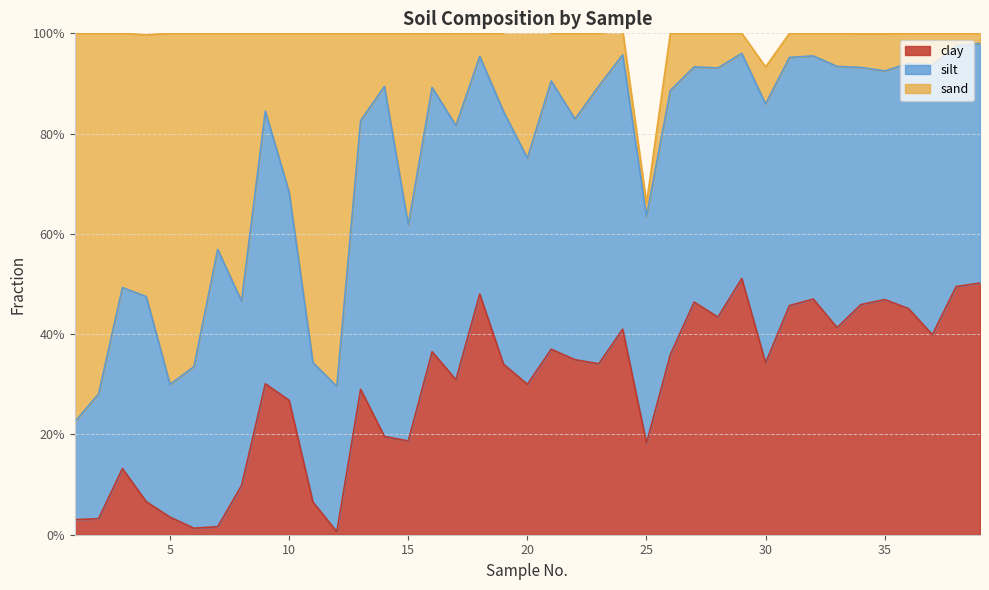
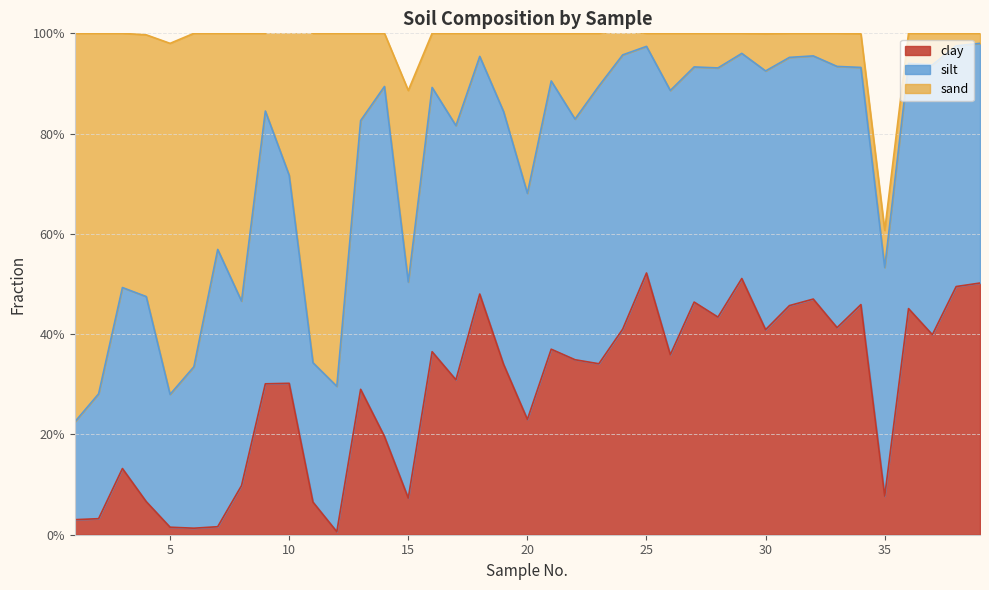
clay, 5: 4% -> 2%
clay, 10: 27% -> 30%
clay, 15: 19% -> 7%
clay, 20: 30% -> 23%
clay, 25: 18% -> 52%
clay, 30: 34% -> 41%
clay, 35: 47% -> 8%
